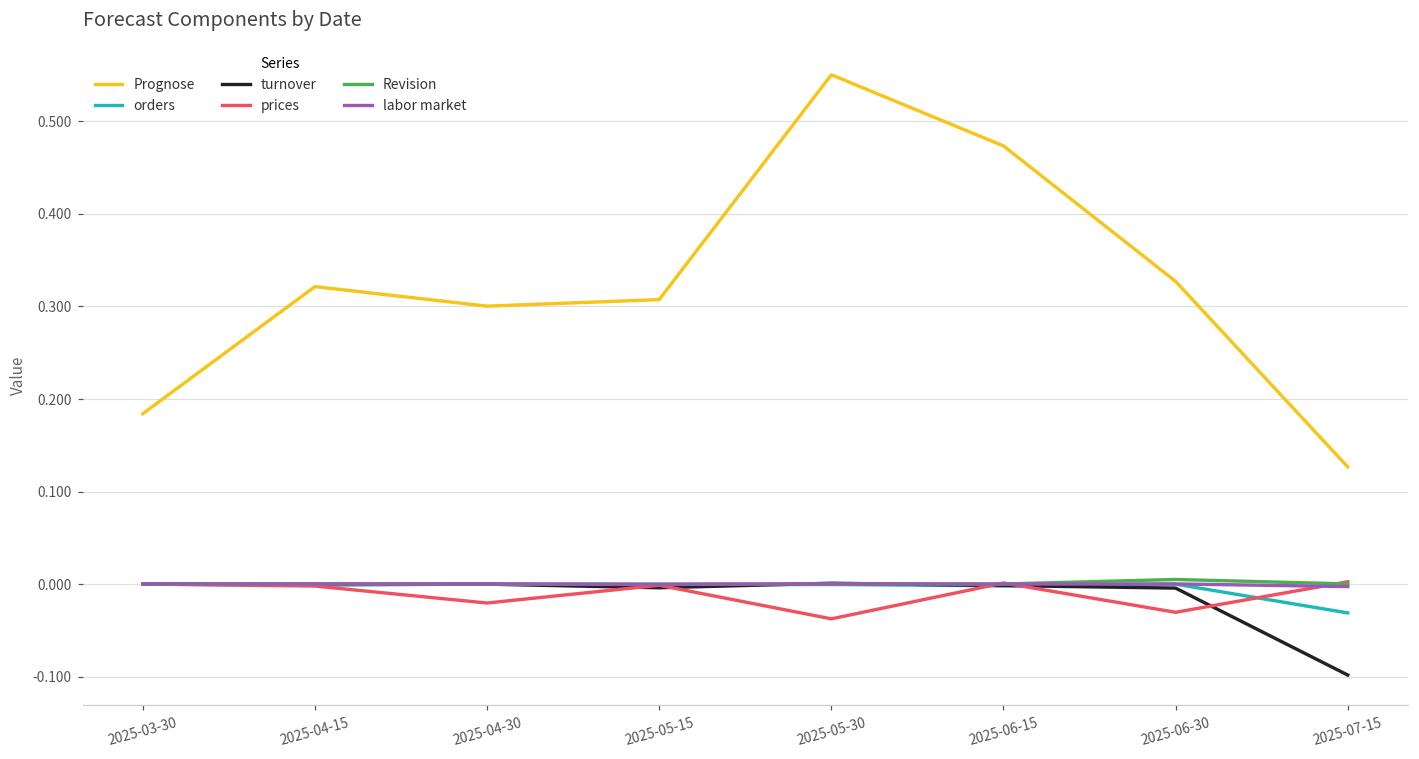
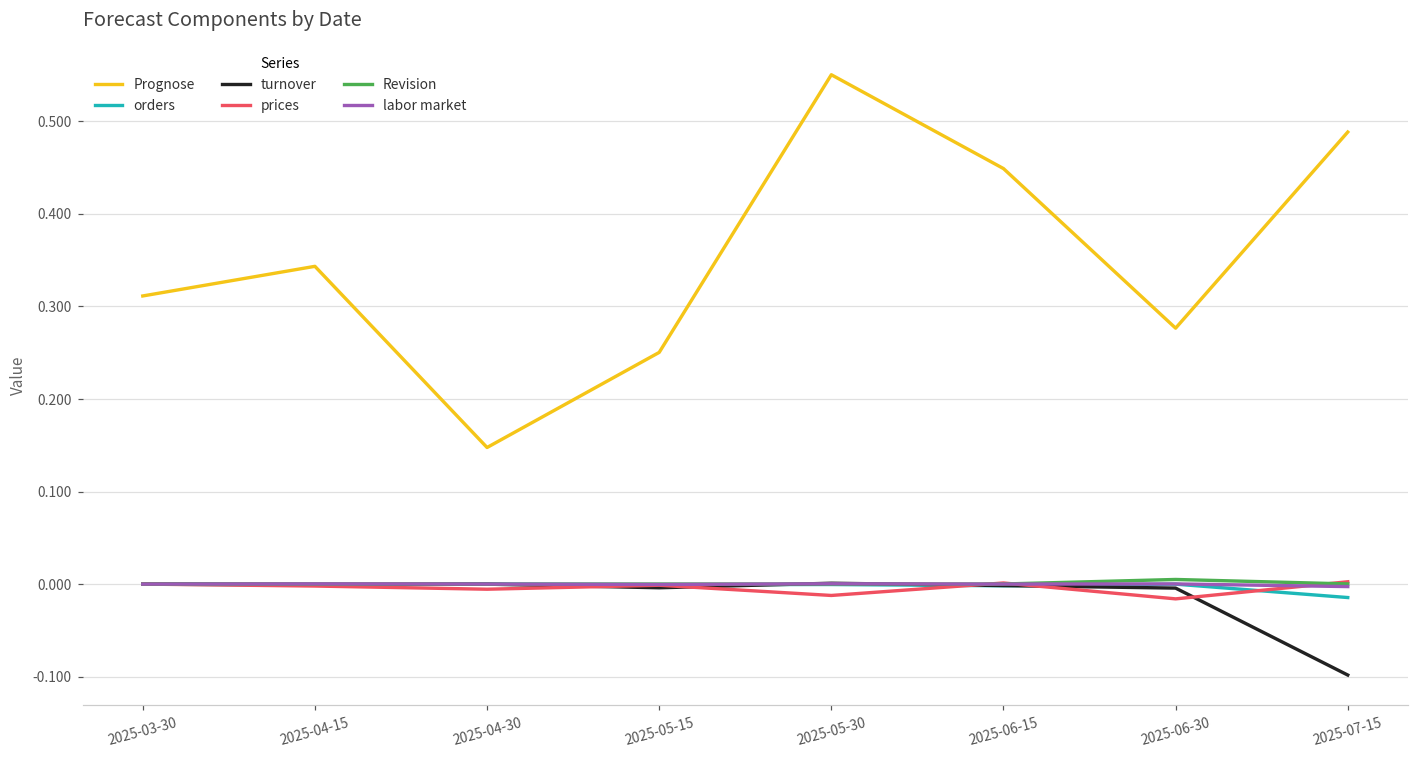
Prognose, 2025-03-30: 0.18 -> 0.31
Prognose, 2025-04-15: 0.32 -> 0.34
Prognose, 2025-04-30: 0.30 -> 0.15
prices, 2025-04-30: -0.02 -> -0.01
Prognose, 2025-05-15: 0.31 -> 0.25
prices, 2025-05-30: -0.04 -> -0.01
Prognose, 2025-06-15: 0.47 -> 0.45
Prognose, 2025-06-30: 0.33 -> 0.28
prices, 2025-06-30: -0.03 -> -0.02
Prognose, 2025-07-15: 0.13 -> 0.49
orders, 2025-07-15: -0.03 -> -0.01
